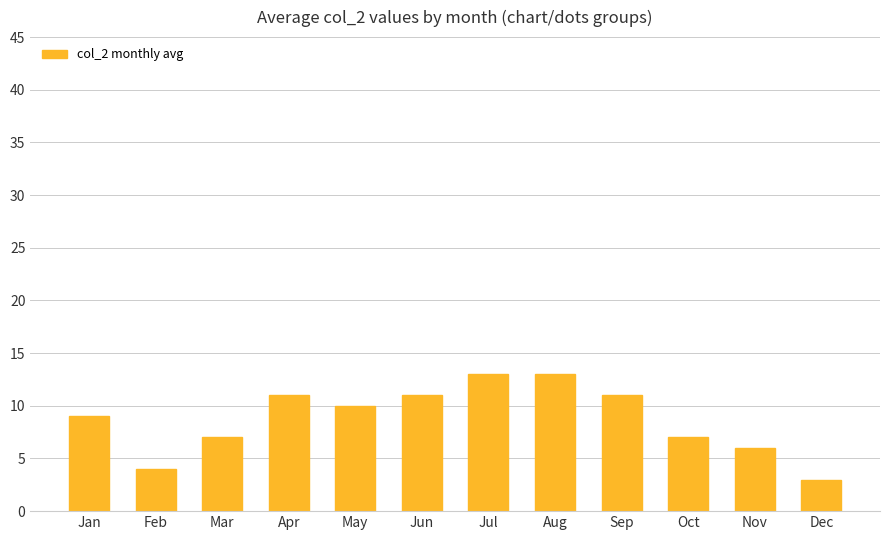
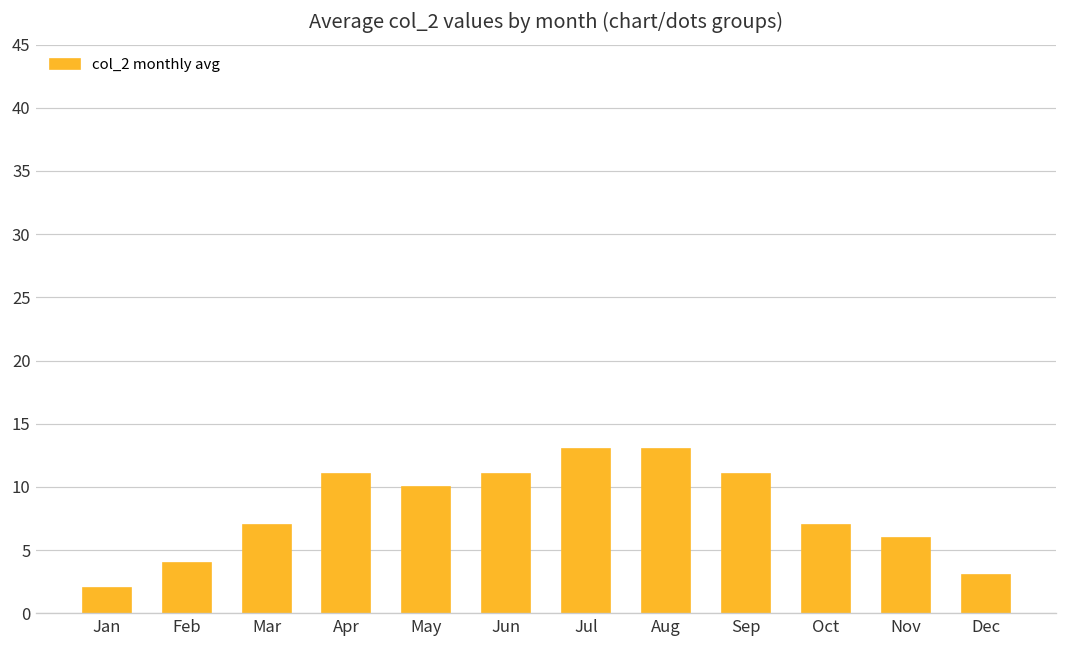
Jan: 9 -> 2
